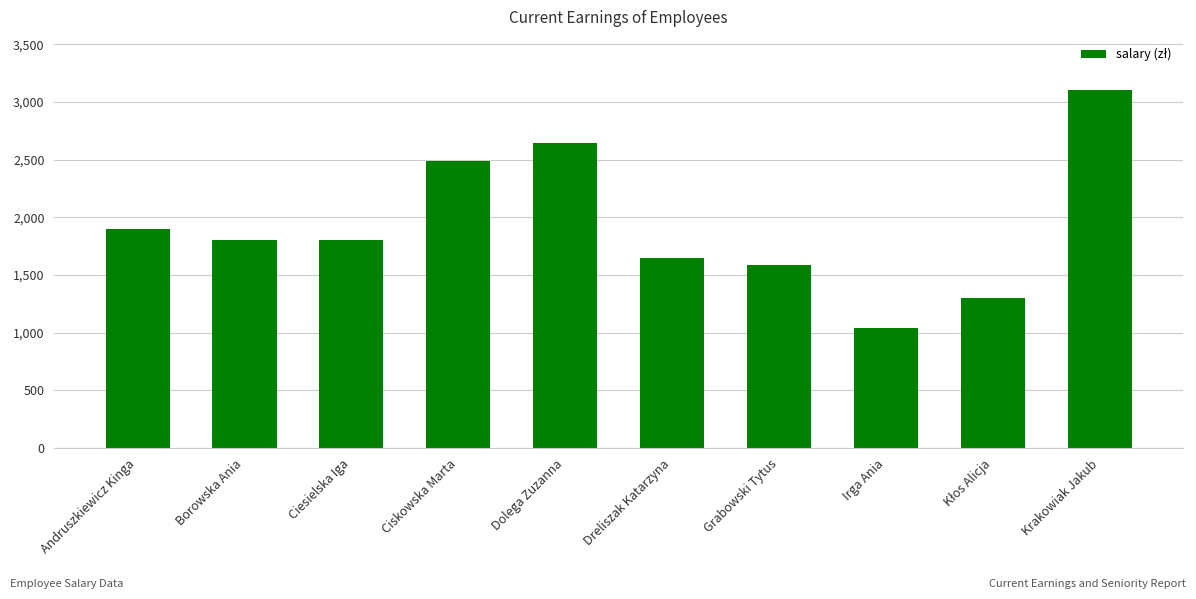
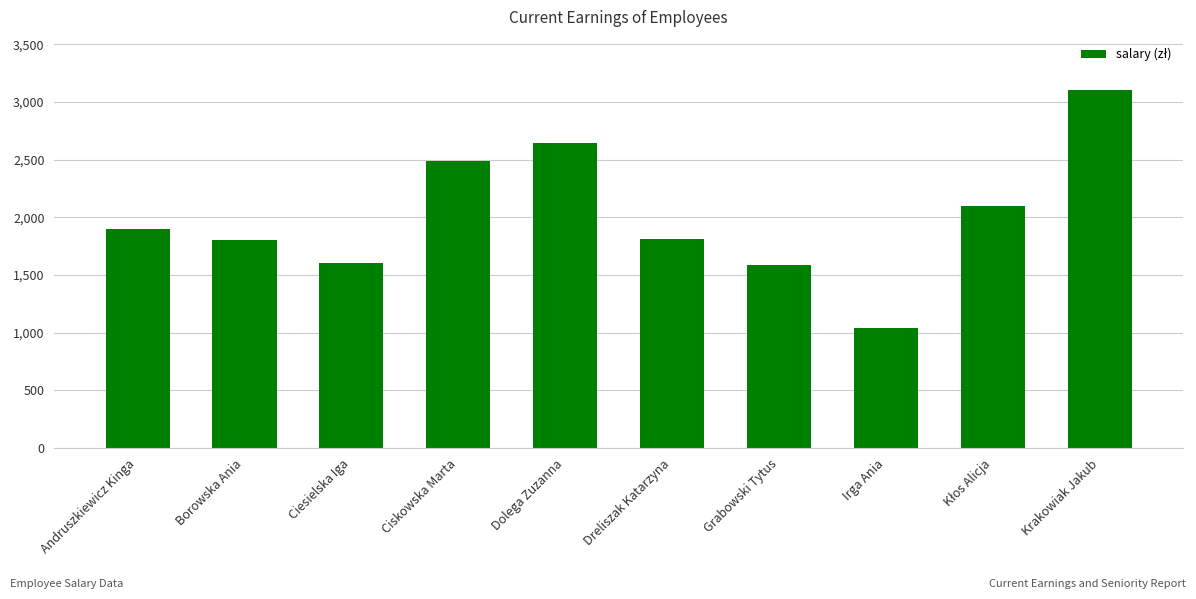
Ciesielska Iga: 1,800 -> 1,600
Dreliszak Katarzyna: 1,650 -> 1,810
Kłos Alicja: 1,300 -> 2,100
